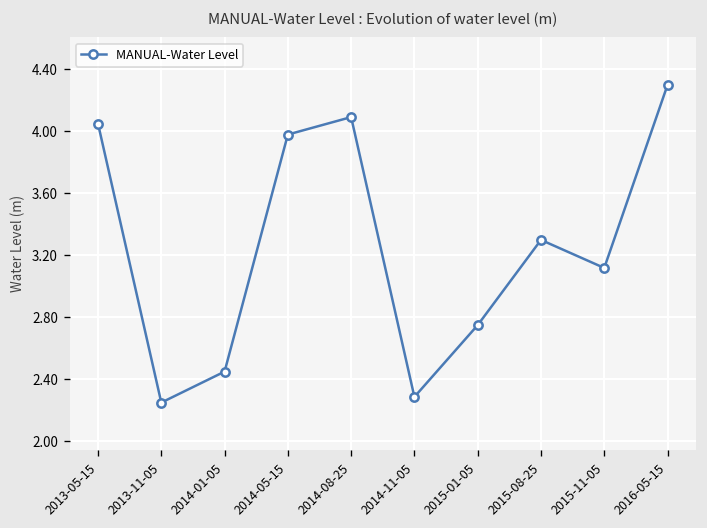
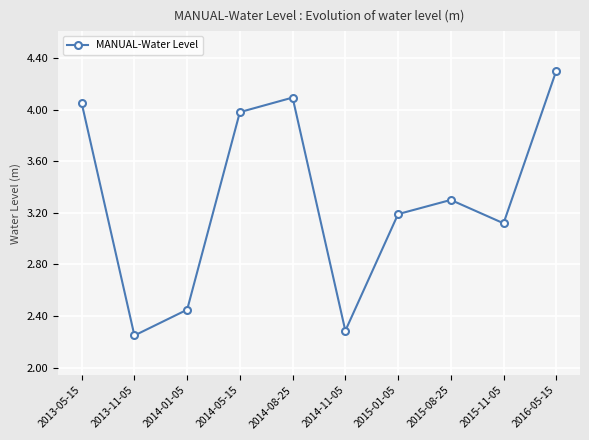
2015-01-05: 2.75 -> 3.19
